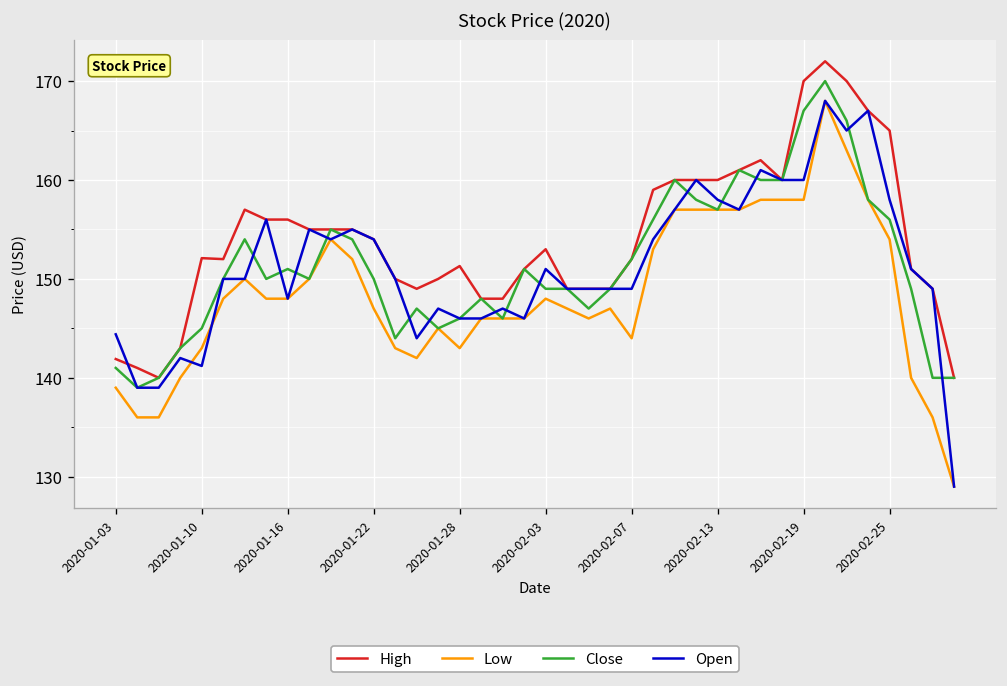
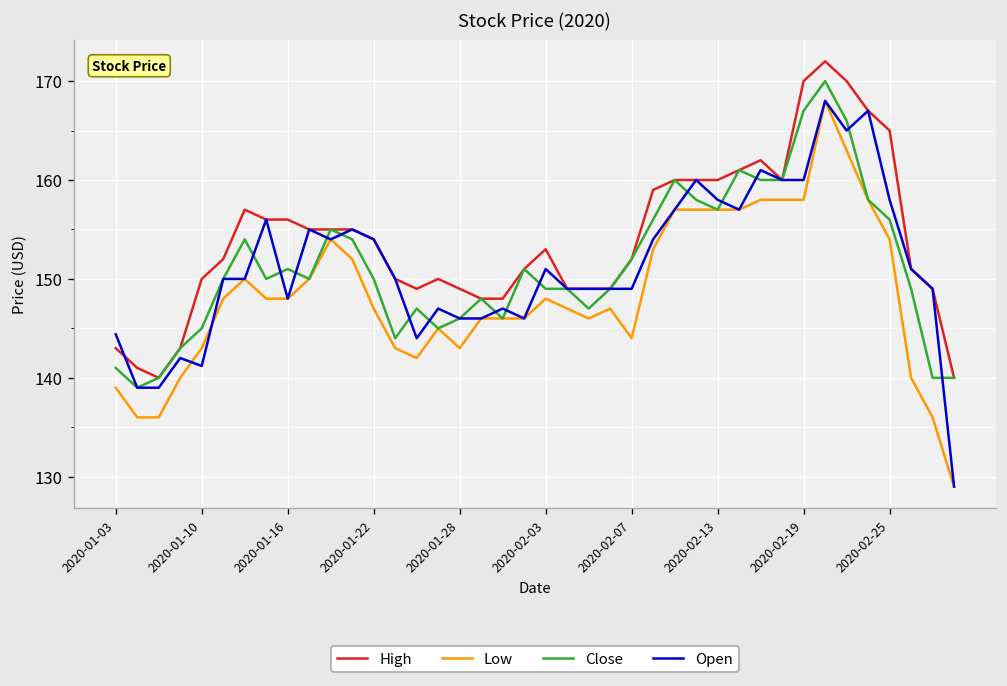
High, 2020-01-03: 142 -> 143
High, 2020-01-10: 152 -> 150
High, 2020-01-28: 151 -> 149
